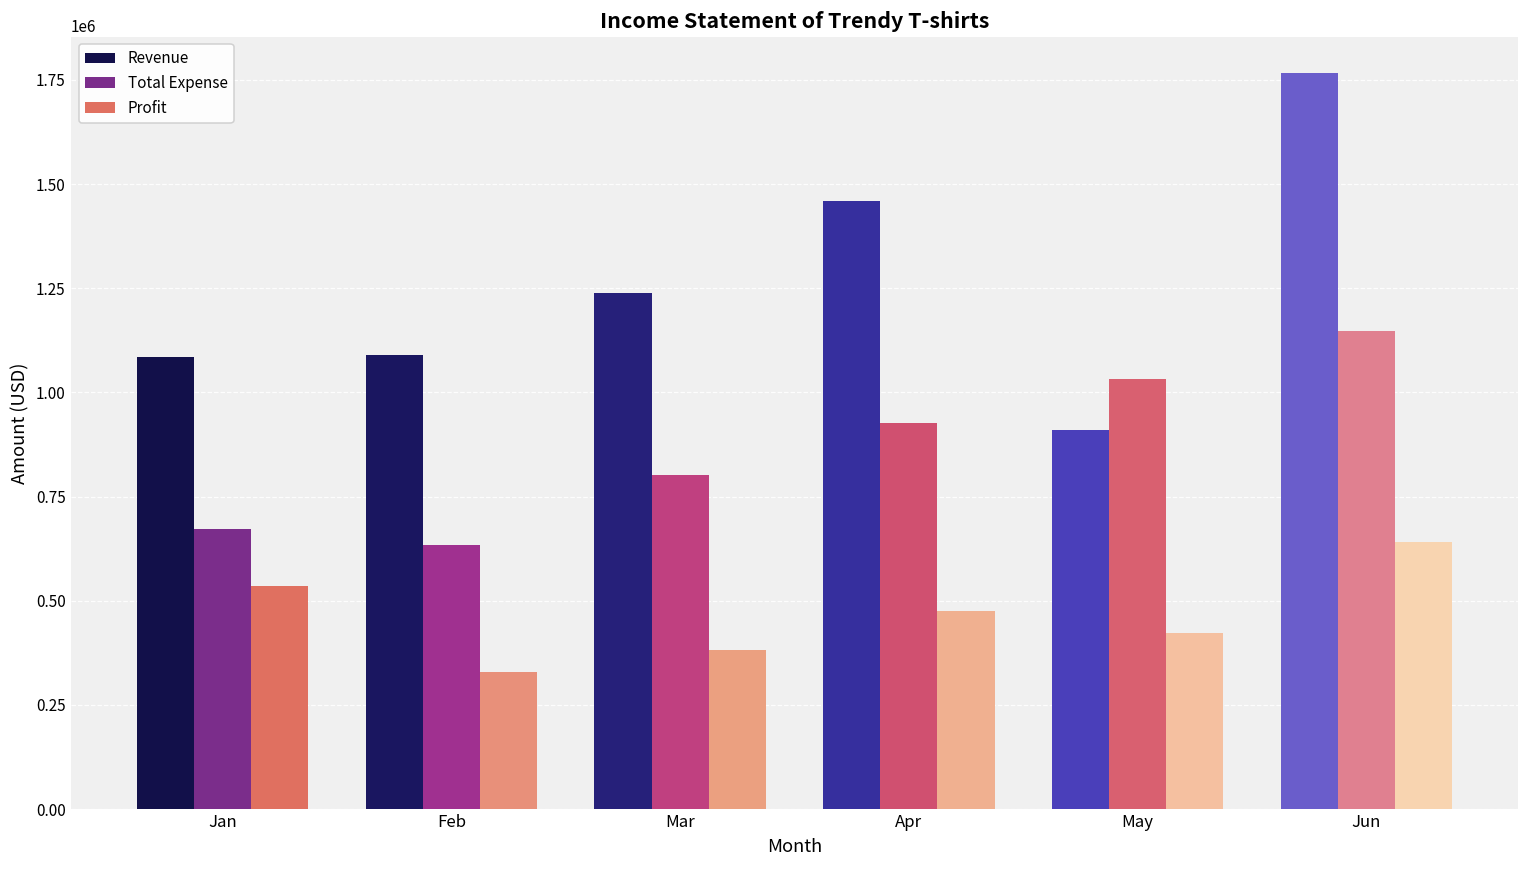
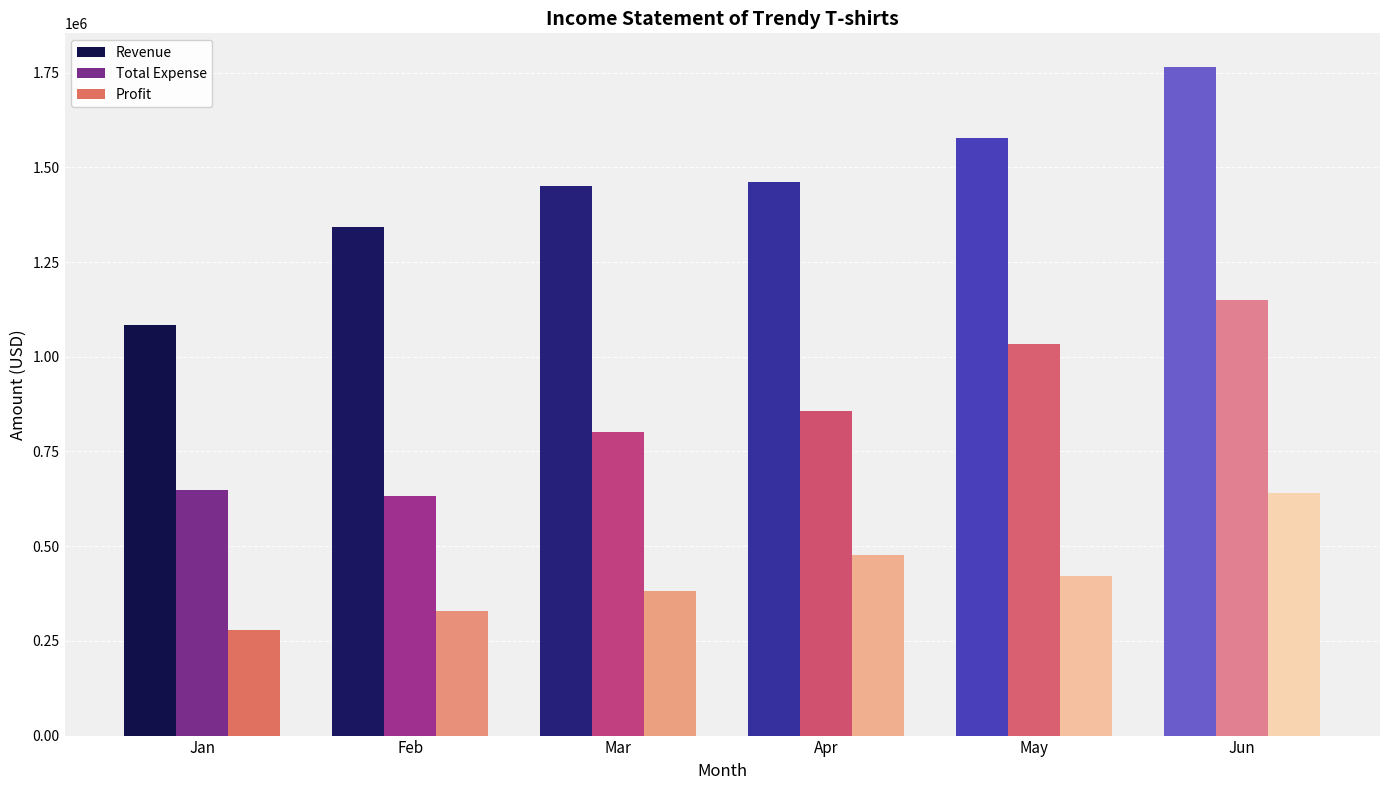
Total Expense, Jan: 670000 -> 650000
Profit, Jan: 540000 -> 280000
Revenue, Feb: 1090000 -> 1340000
Revenue, Mar: 1240000 -> 1450000
Total Expense, Apr: 930000 -> 860000
Revenue, May: 910000 -> 1580000
